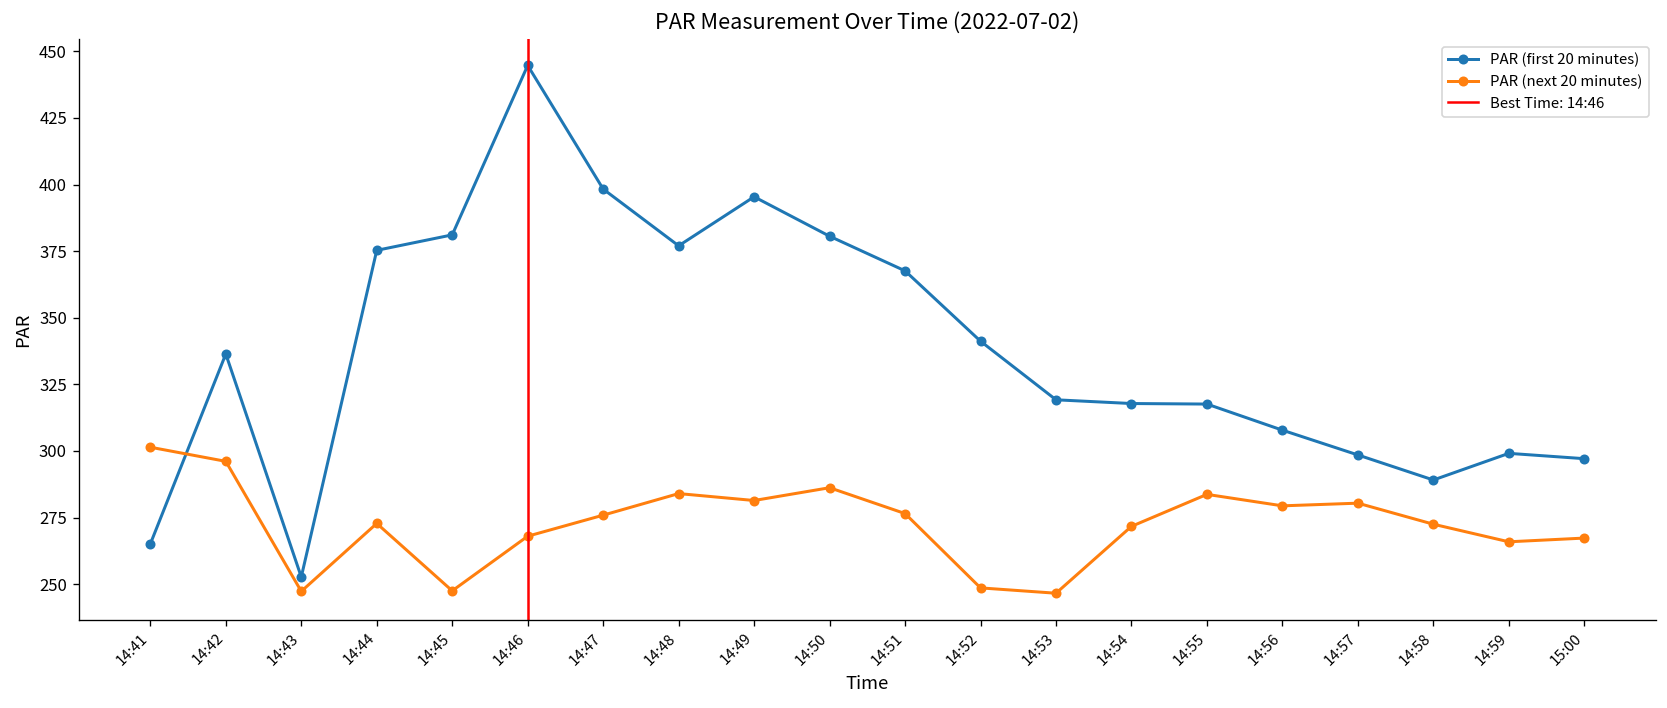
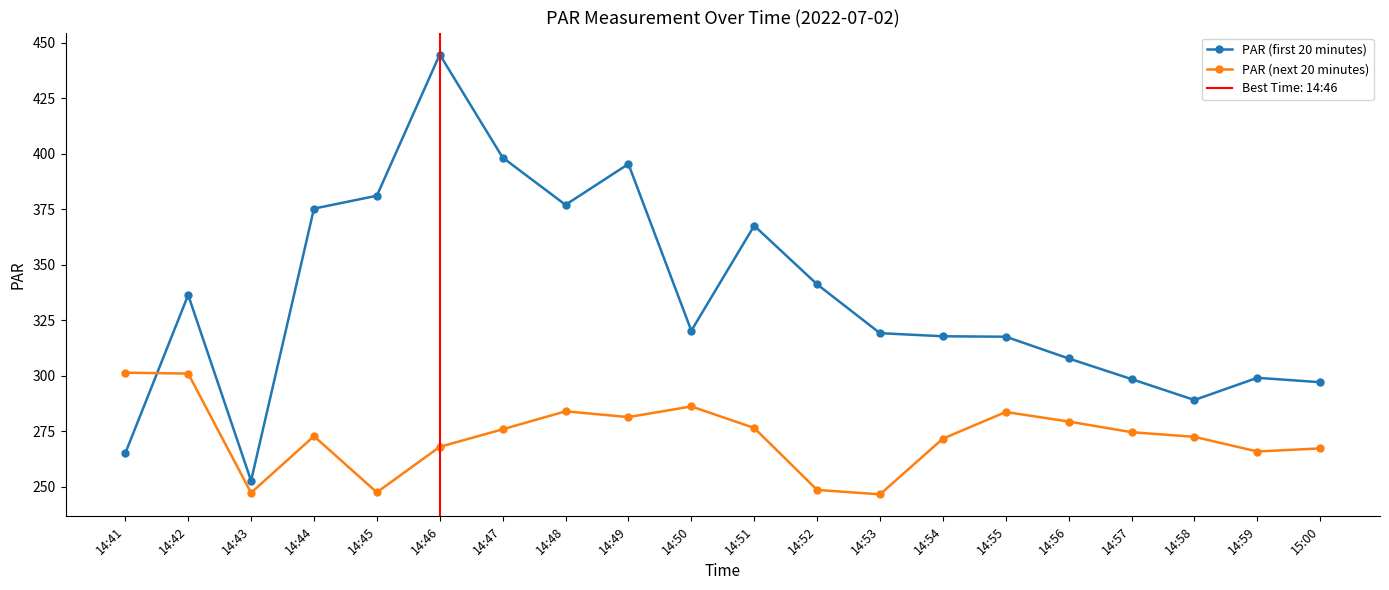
PAR (next 20 minutes), 14:42: 296 -> 301
PAR (first 20 minutes), 14:50: 381 -> 320
PAR (next 20 minutes), 14:57: 280 -> 275
